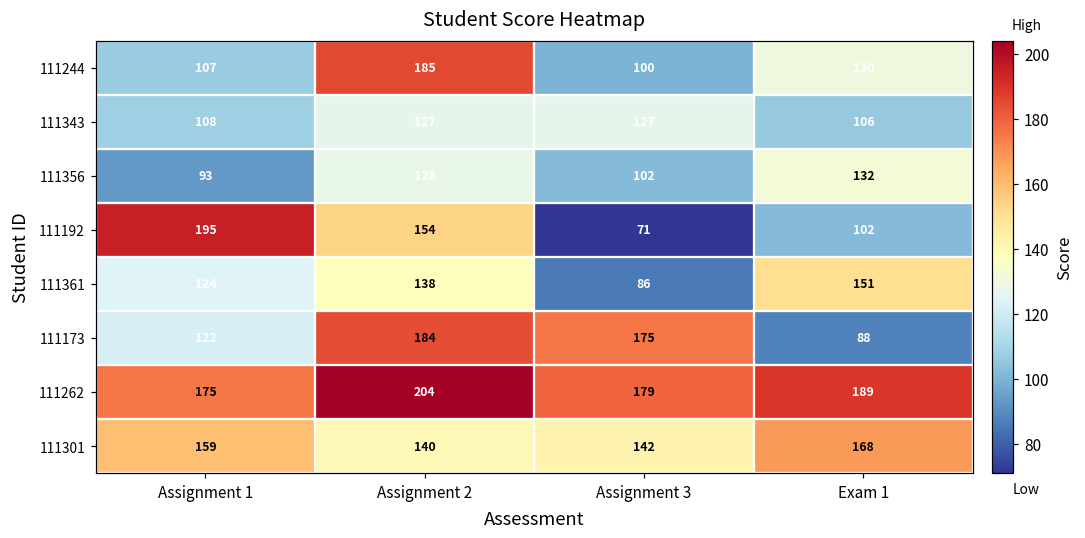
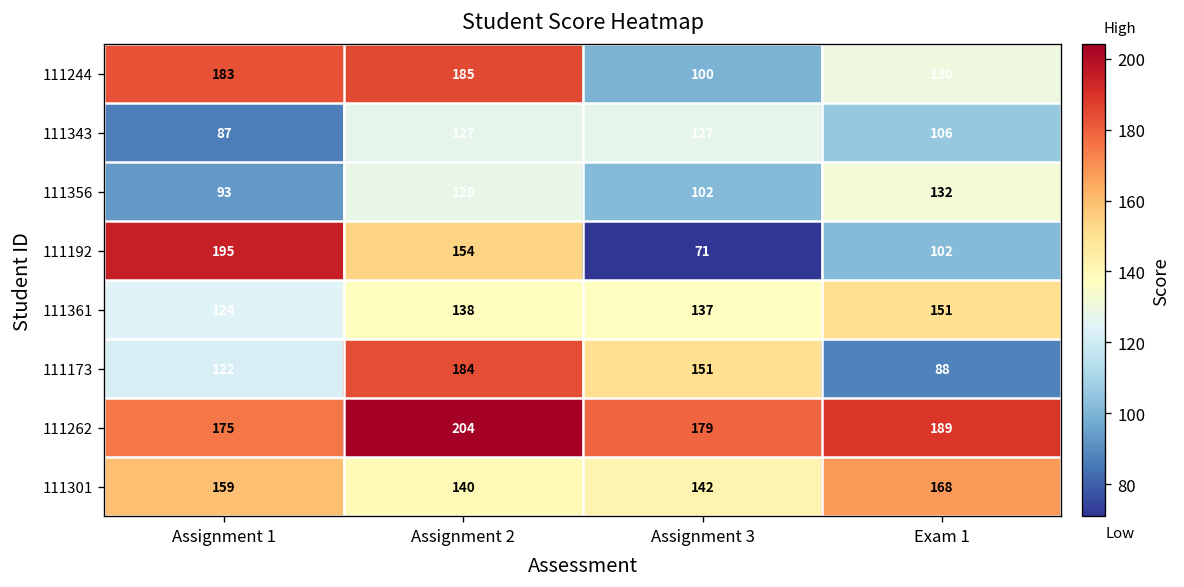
111244, Assignment 1: 107 -> 183
111343, Assignment 1: 108 -> 87
111361, Assignment 3: 86 -> 137
111173, Assignment 3: 175 -> 151
